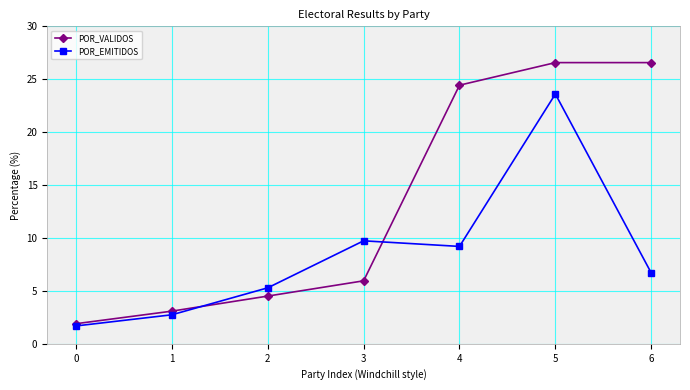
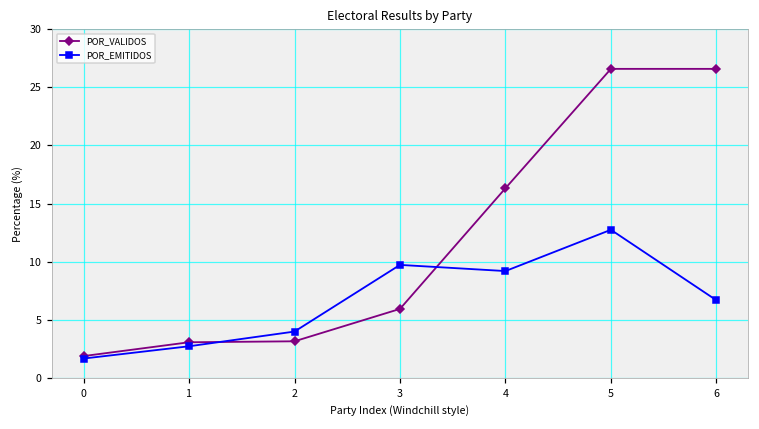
POR_VALIDOS, 2: 4.5 -> 3.2
POR_EMITIDOS, 2: 5.3 -> 4.0
POR_VALIDOS, 4: 24.4 -> 16.3
POR_EMITIDOS, 5: 23.6 -> 12.7
